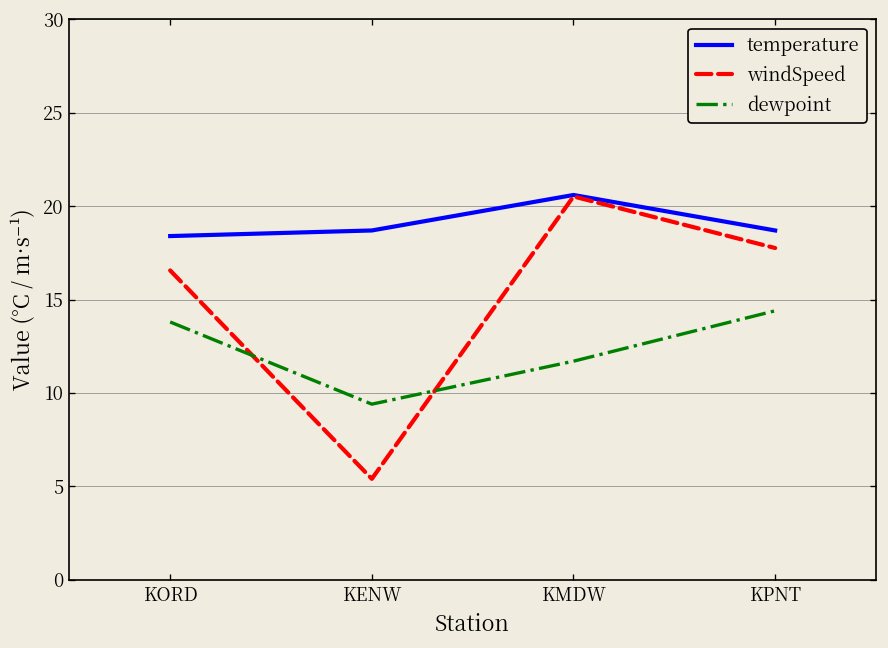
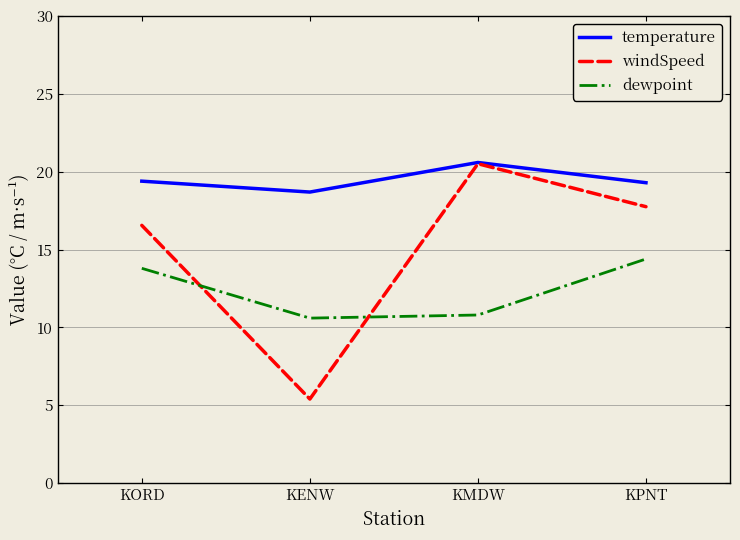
temperature, KORD: 18.4 -> 19.4
dewpoint, KENW: 9.4 -> 10.6
dewpoint, KMDW: 11.7 -> 10.8
temperature, KPNT: 18.7 -> 19.3
